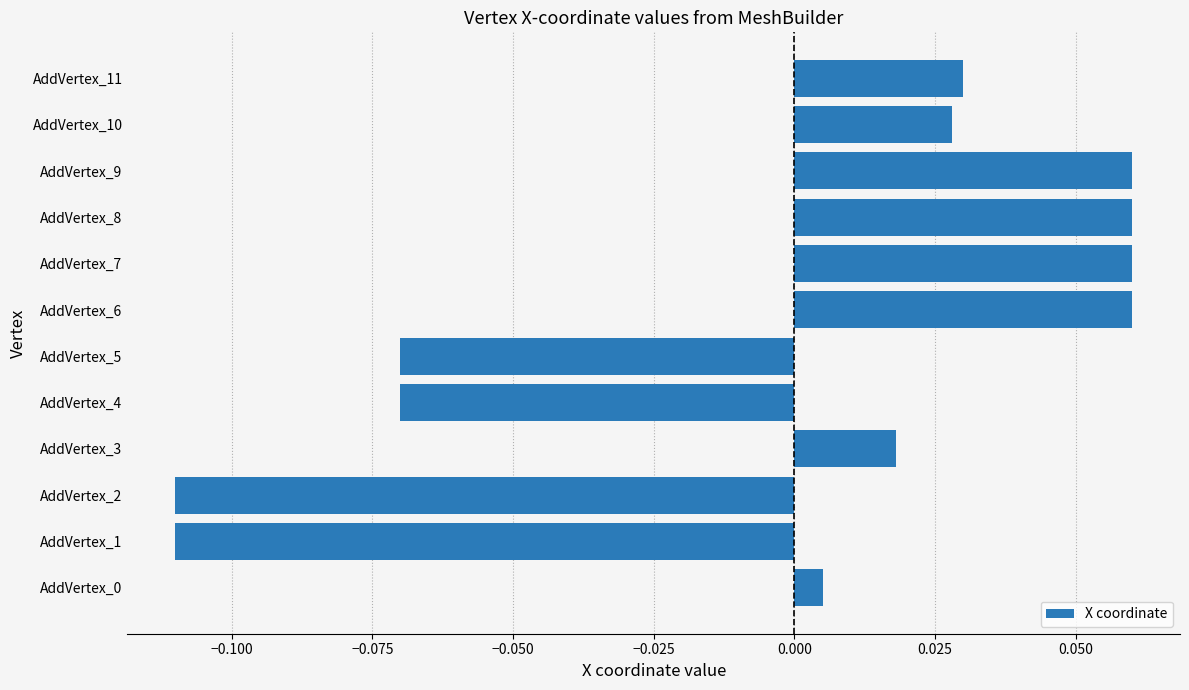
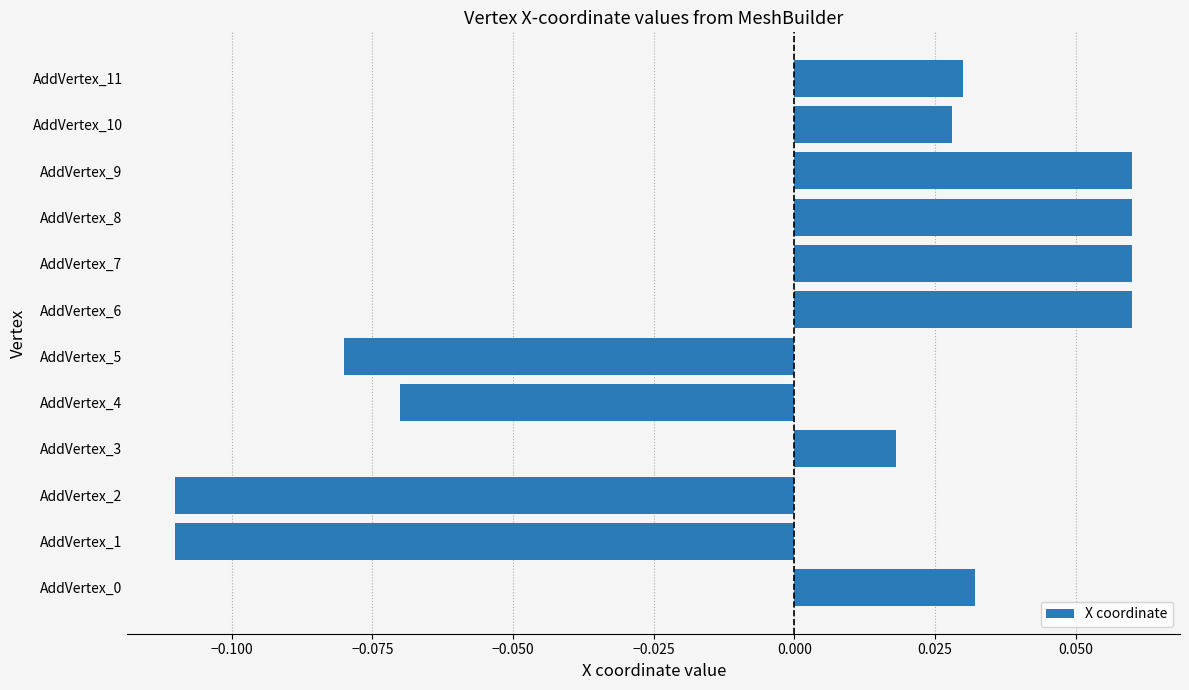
AddVertex_5: -0.07 -> -0.08
AddVertex_0: 0.005 -> 0.032
